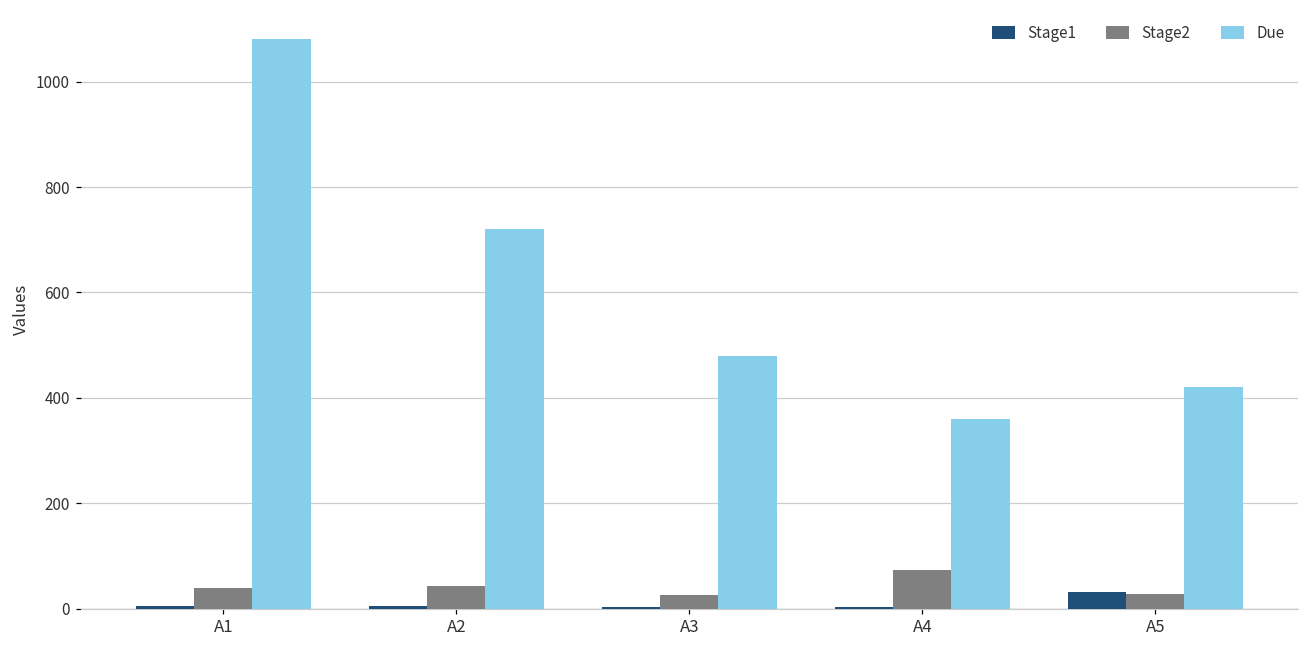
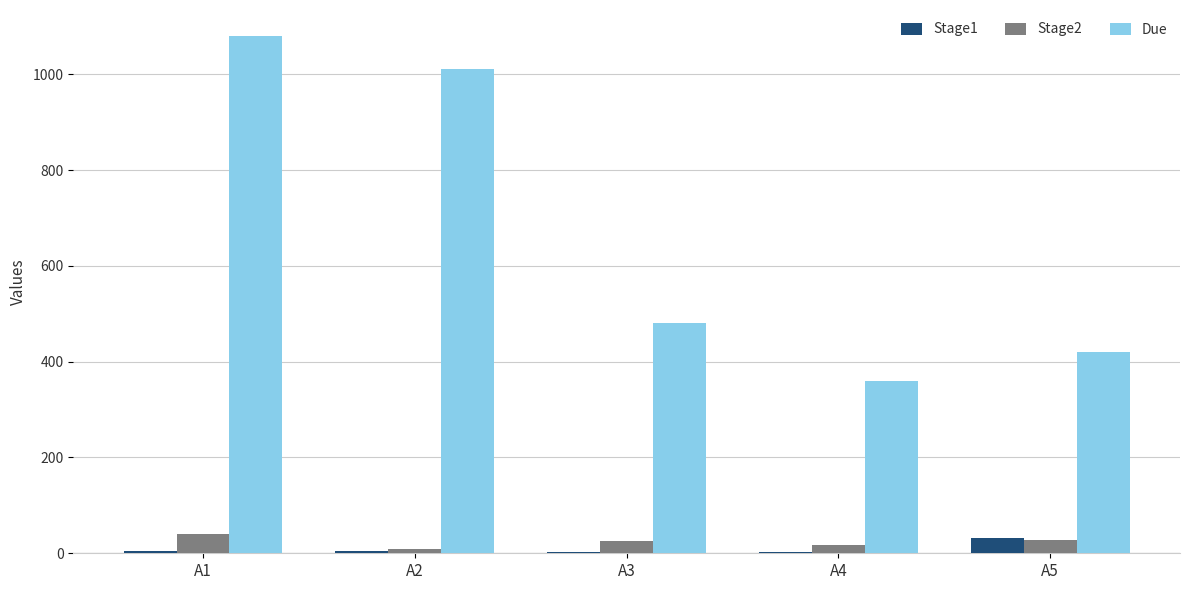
Stage2, A2: 40 -> 10
Due, A2: 720 -> 1010
Stage2, A4: 70 -> 20
